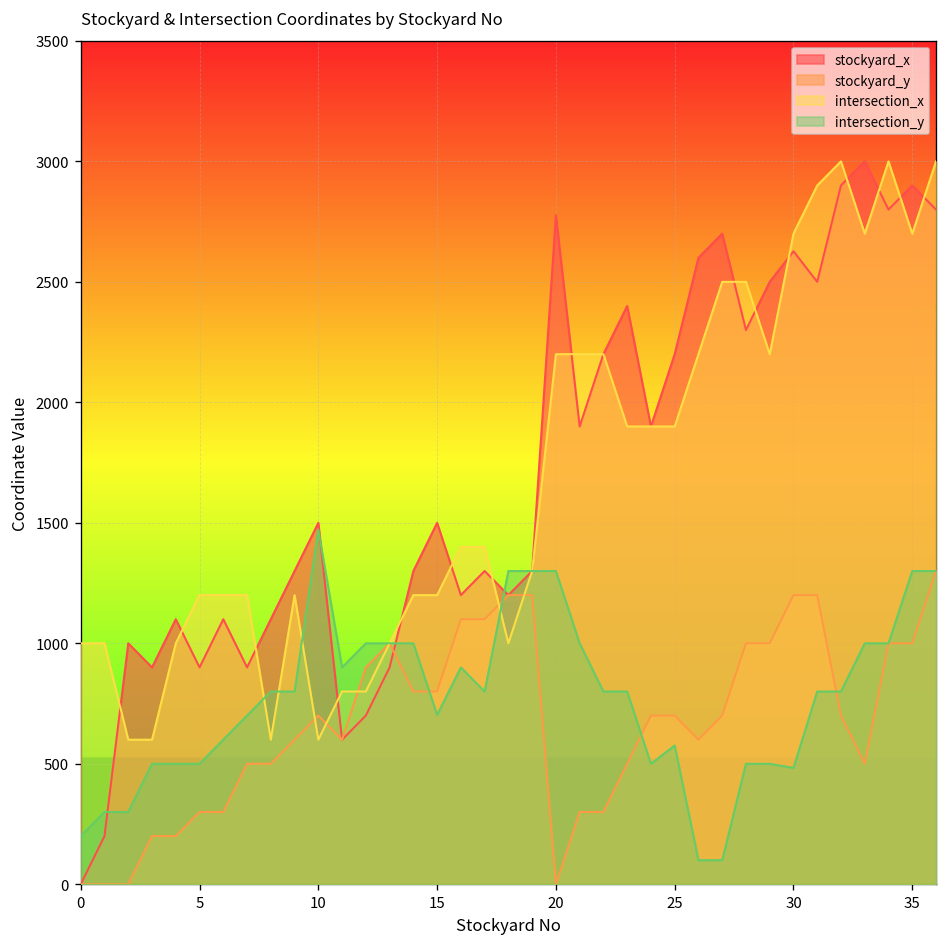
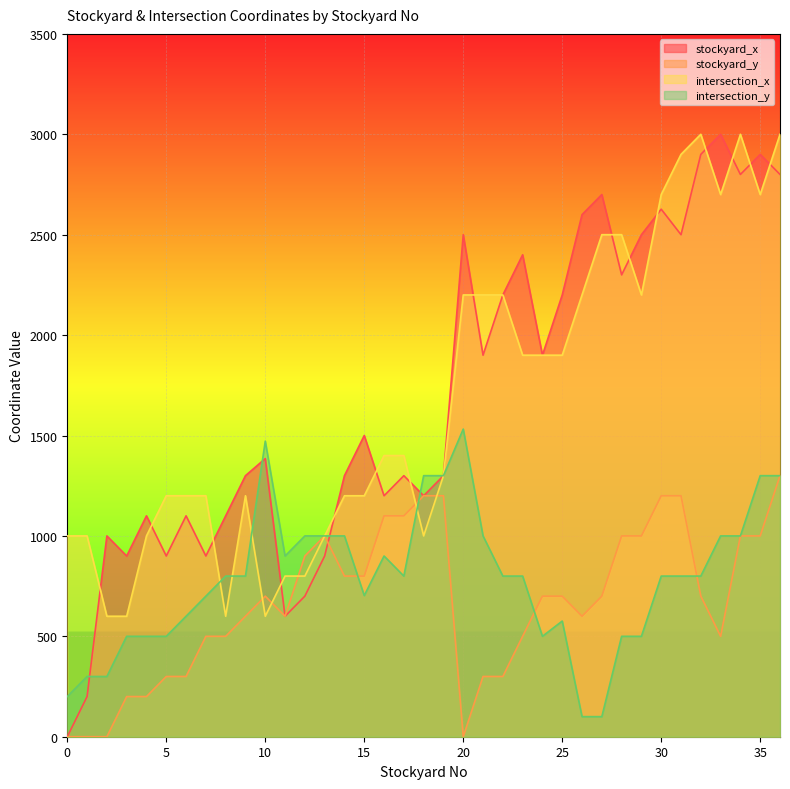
stockyard_x, 10: 1500 -> 1390
stockyard_x, 20: 2780 -> 2500
intersection_y, 20: 1300 -> 1530
intersection_y, 30: 480 -> 800
